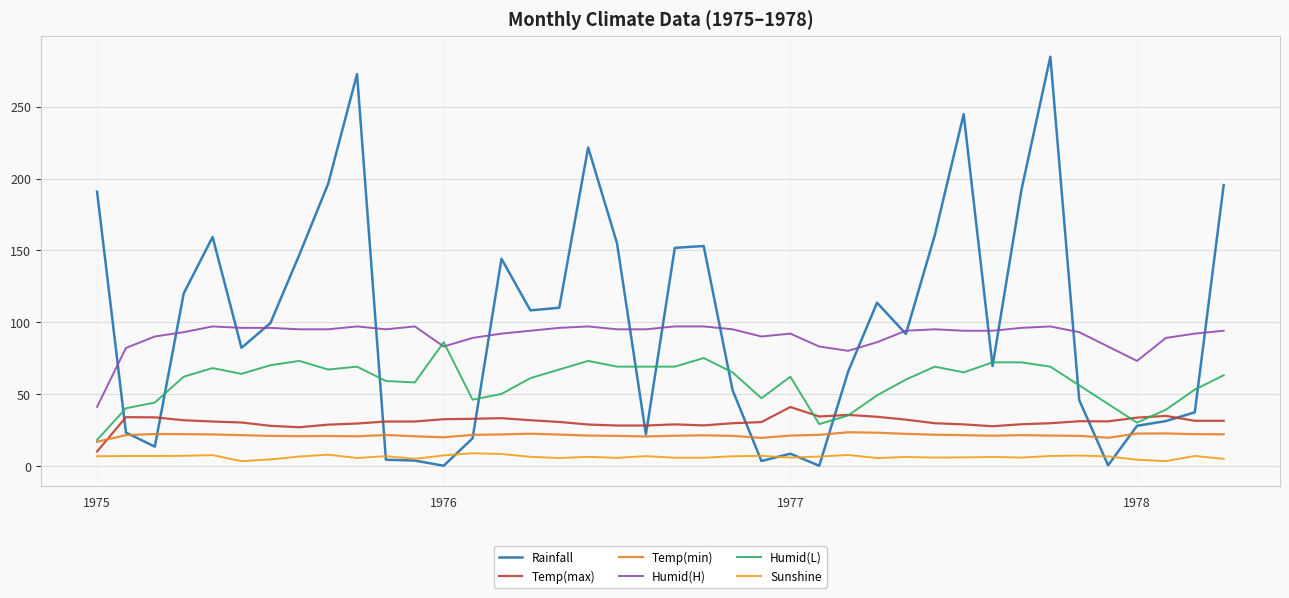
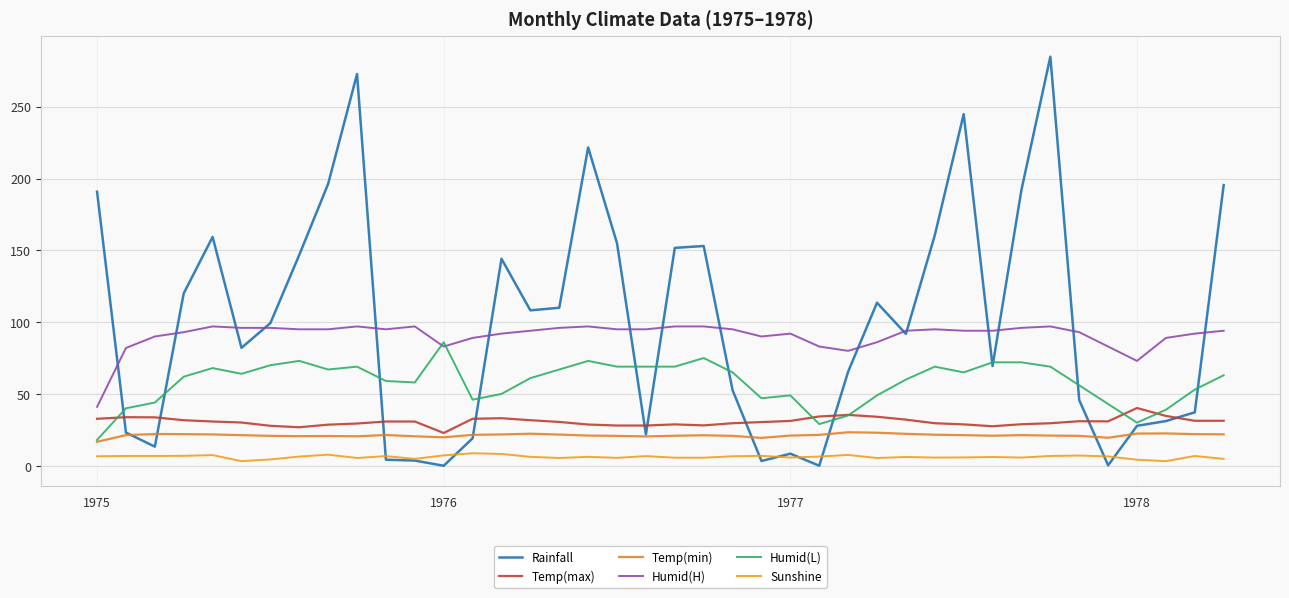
Temp(max), 1975: 10 -> 33
Temp(max), 1976: 32 -> 23
Temp(max), 1977: 41 -> 31
Humid(L), 1977: 62 -> 49
Temp(max), 1978: 34 -> 40
